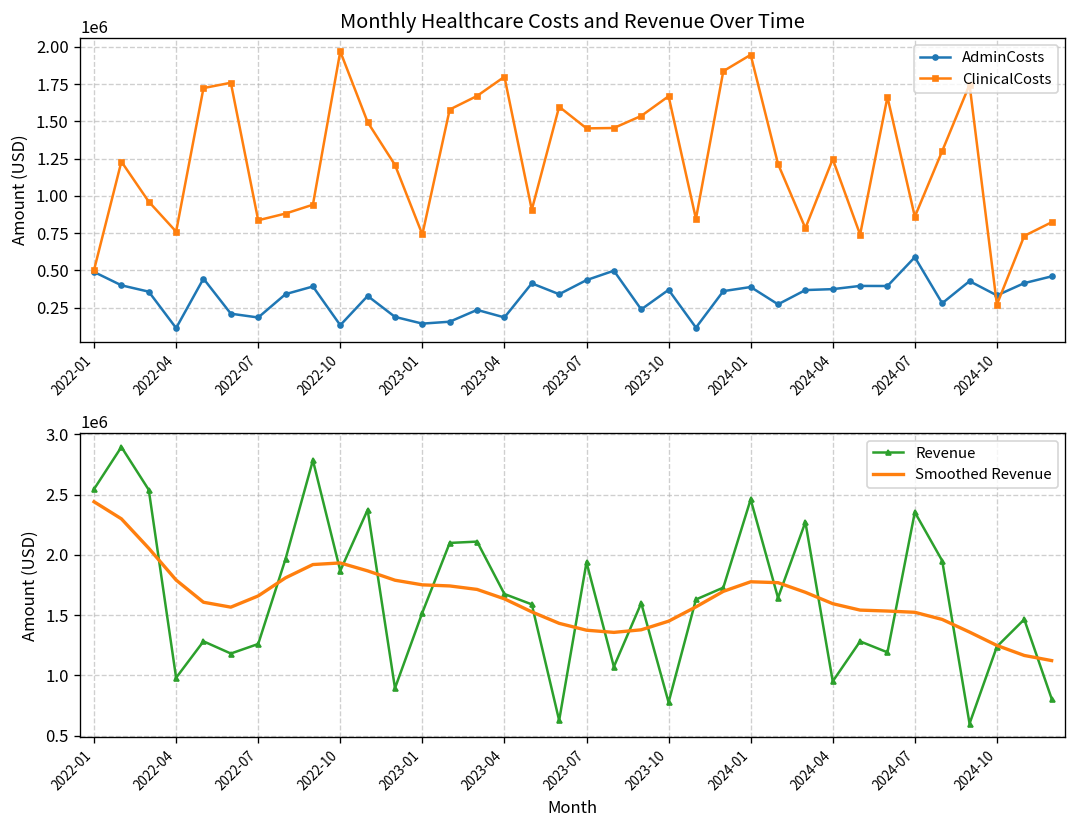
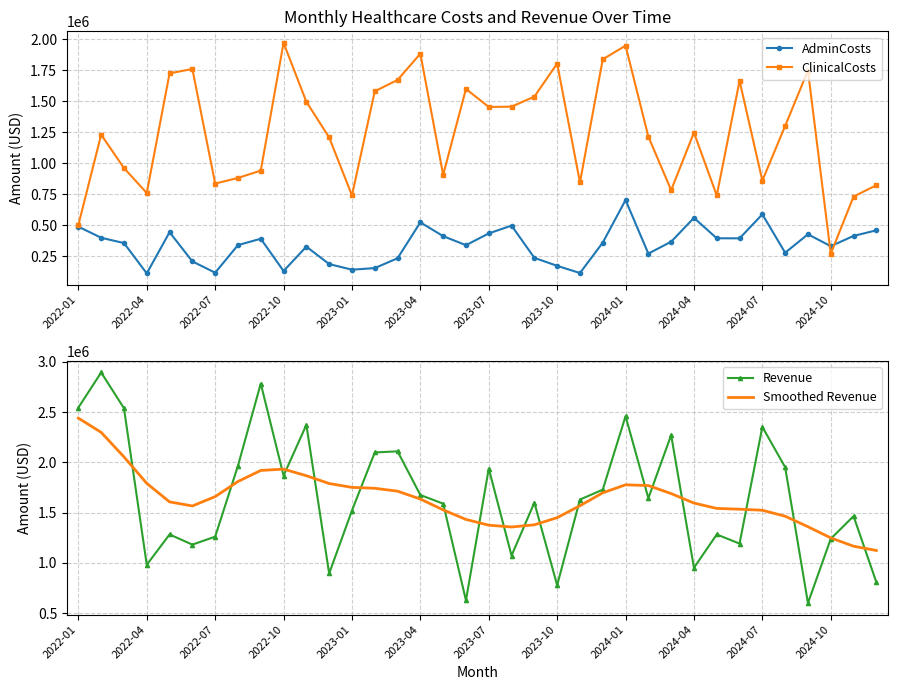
Monthly Healthcare Costs and Revenue Over Time, AdminCosts, 2022-07: 180000 -> 120000
Monthly Healthcare Costs and Revenue Over Time, AdminCosts, 2023-04: 180000 -> 520000
Monthly Healthcare Costs and Revenue Over Time, ClinicalCosts, 2023-04: 1800000 -> 1880000
Monthly Healthcare Costs and Revenue Over Time, AdminCosts, 2023-10: 370000 -> 170000
Monthly Healthcare Costs and Revenue Over Time, ClinicalCosts, 2023-10: 1670000 -> 1800000
Monthly Healthcare Costs and Revenue Over Time, AdminCosts, 2024-01: 390000 -> 700000
Monthly Healthcare Costs and Revenue Over Time, AdminCosts, 2024-04: 370000 -> 560000
